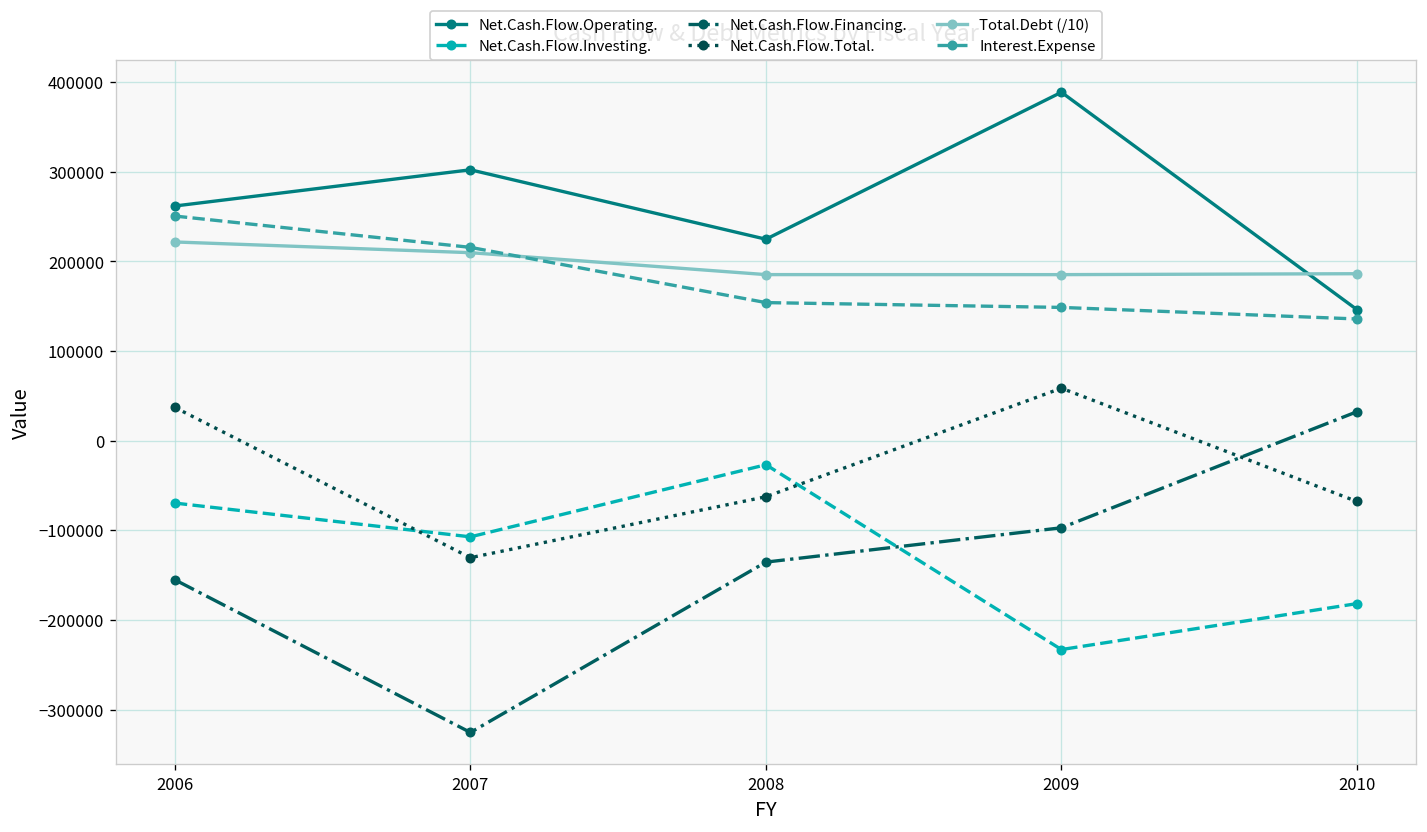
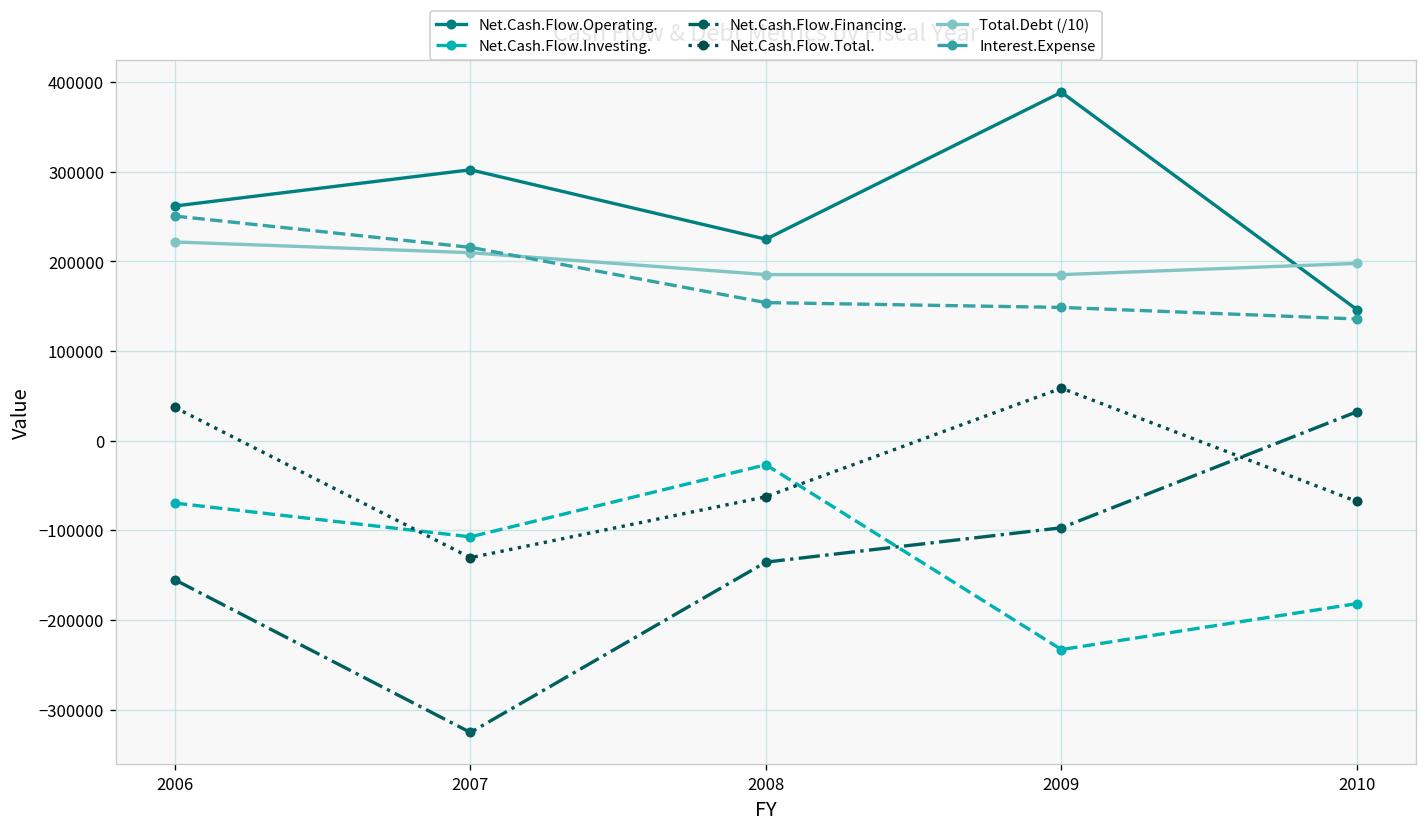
Total.Debt (/10), 2010: 190000 -> 200000
